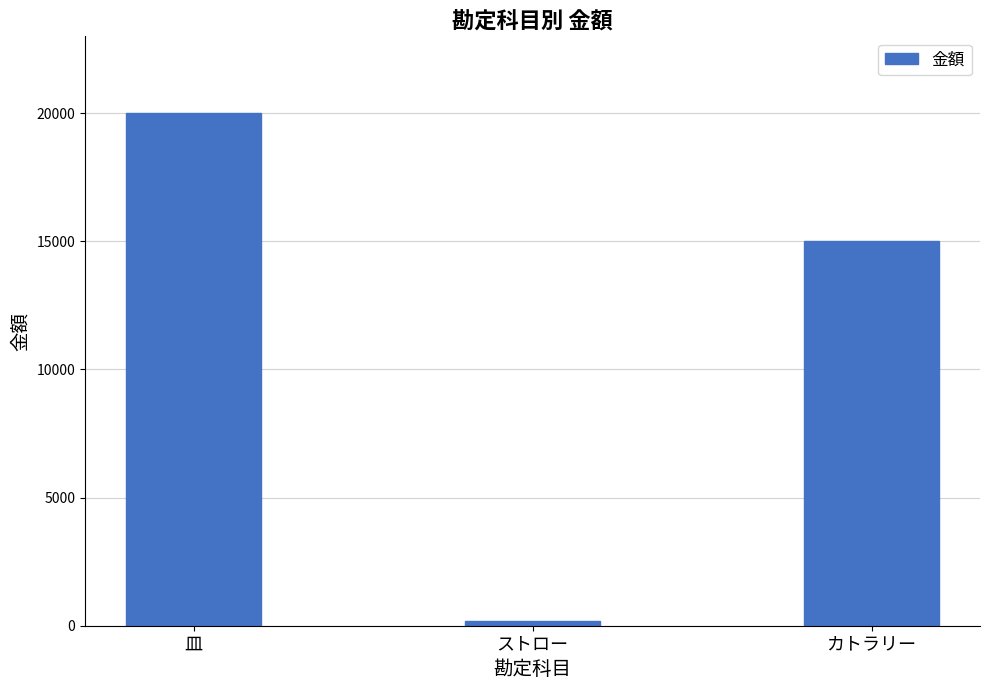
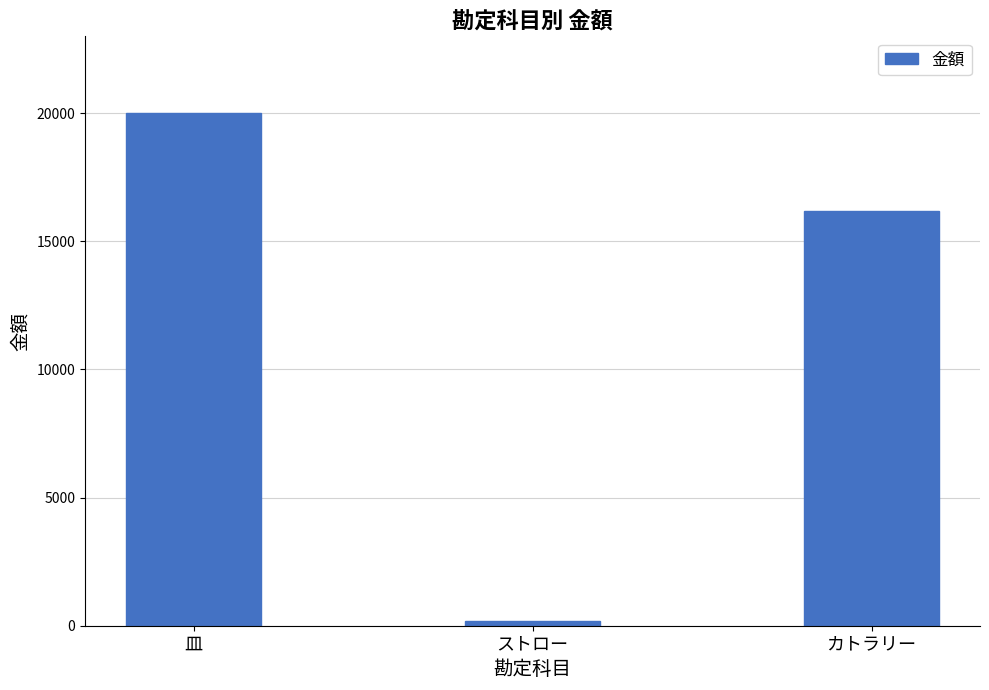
カトラリー: 15000 -> 16200
